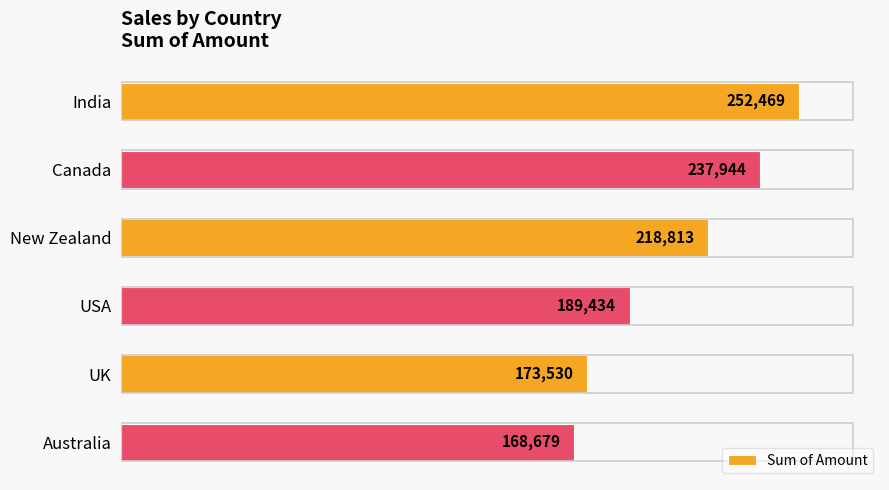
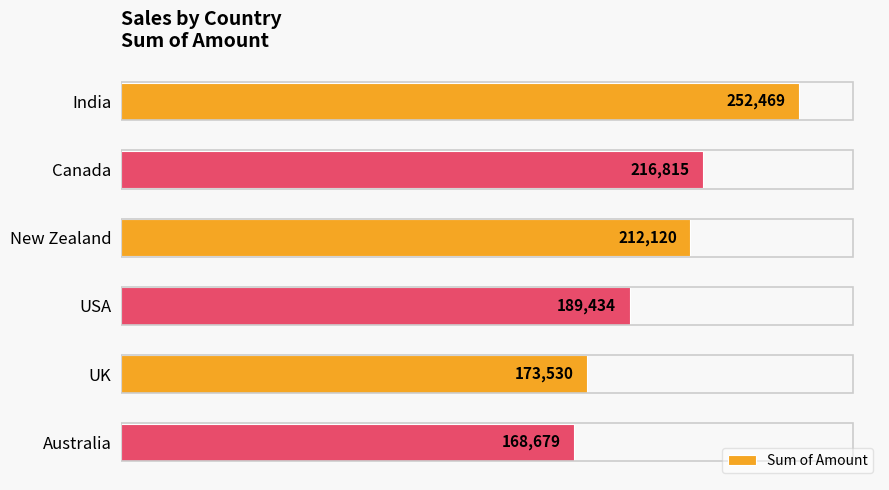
Canada: 237,944 -> 216,815
New Zealand: 218,813 -> 212,120
